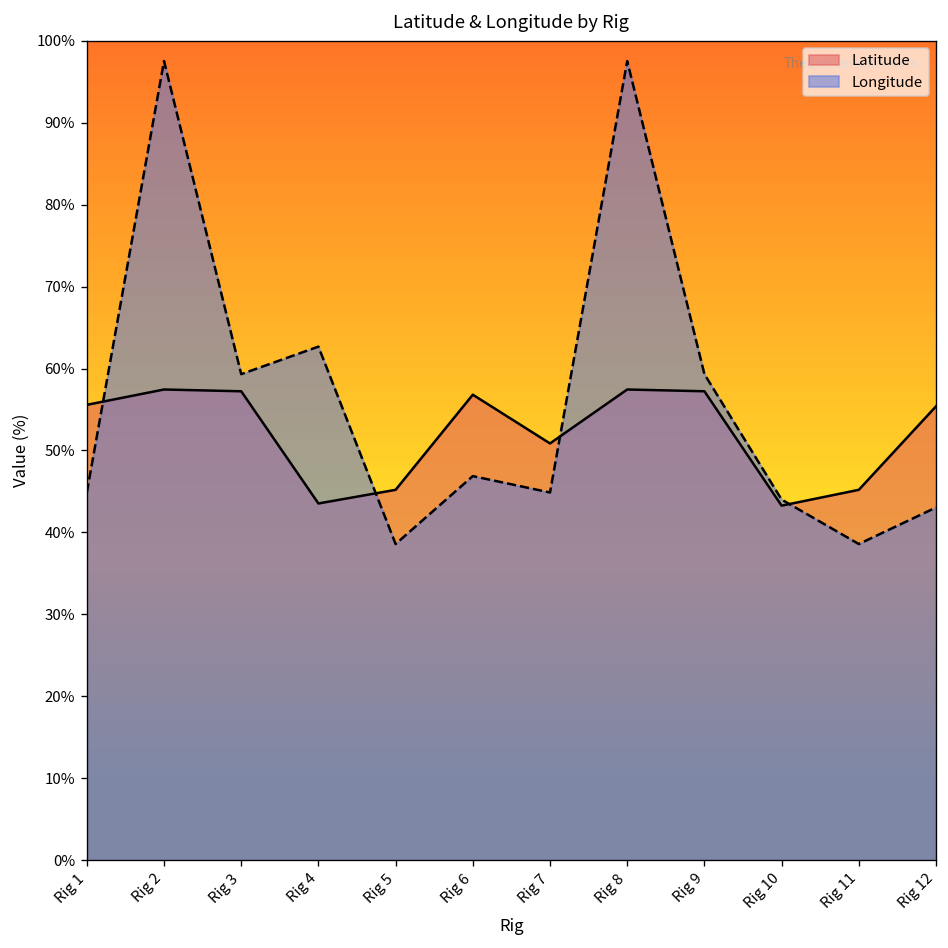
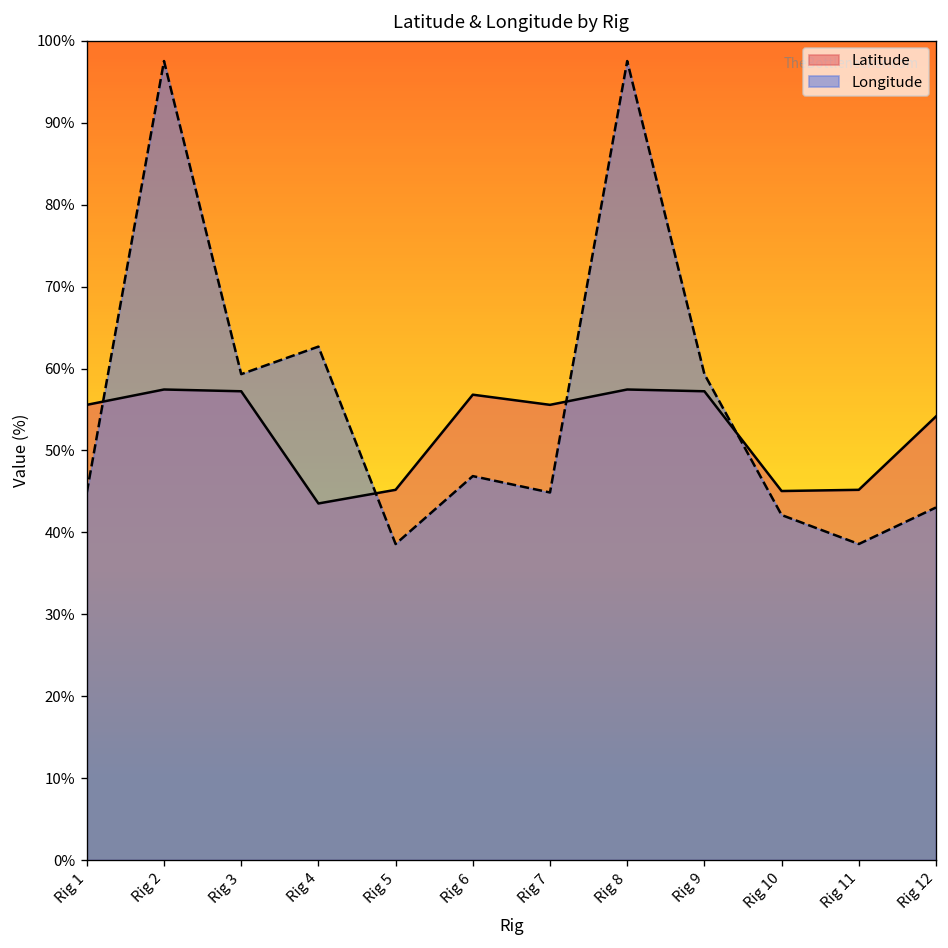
Latitude, Rig 7: 51% -> 56%
Latitude, Rig 10: 43% -> 45%
Longitude, Rig 10: 44% -> 42%
Latitude, Rig 12: 55% -> 54%
